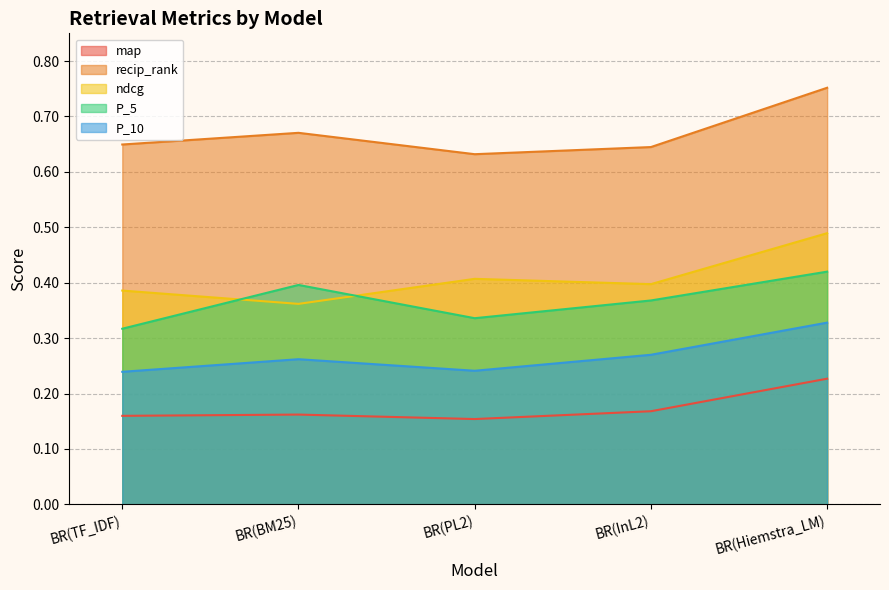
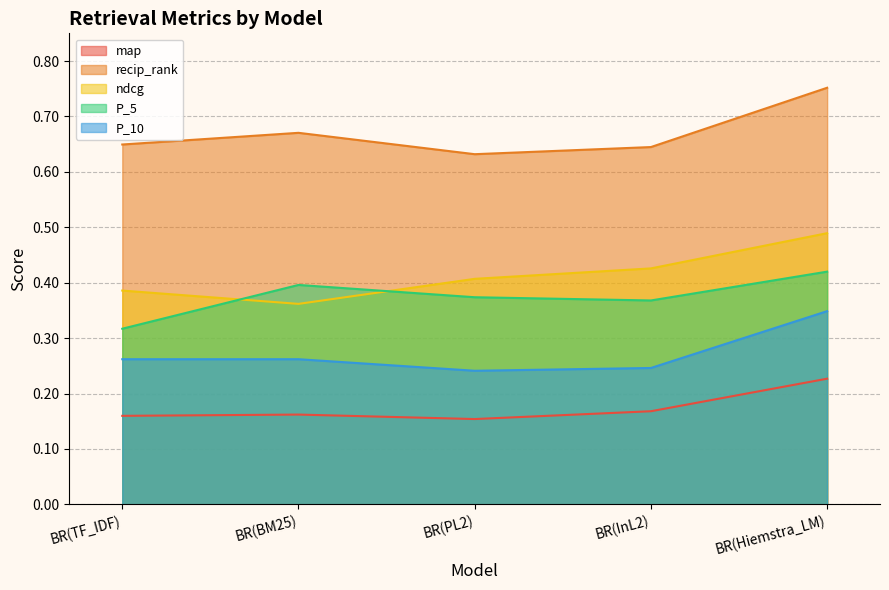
P_10, BR(TF_IDF): 0.24 -> 0.26
P_5, BR(PL2): 0.34 -> 0.37
ndcg, BR(InL2): 0.40 -> 0.43
P_10, BR(InL2): 0.27 -> 0.25
P_10, BR(Hiemstra_LM): 0.33 -> 0.35
